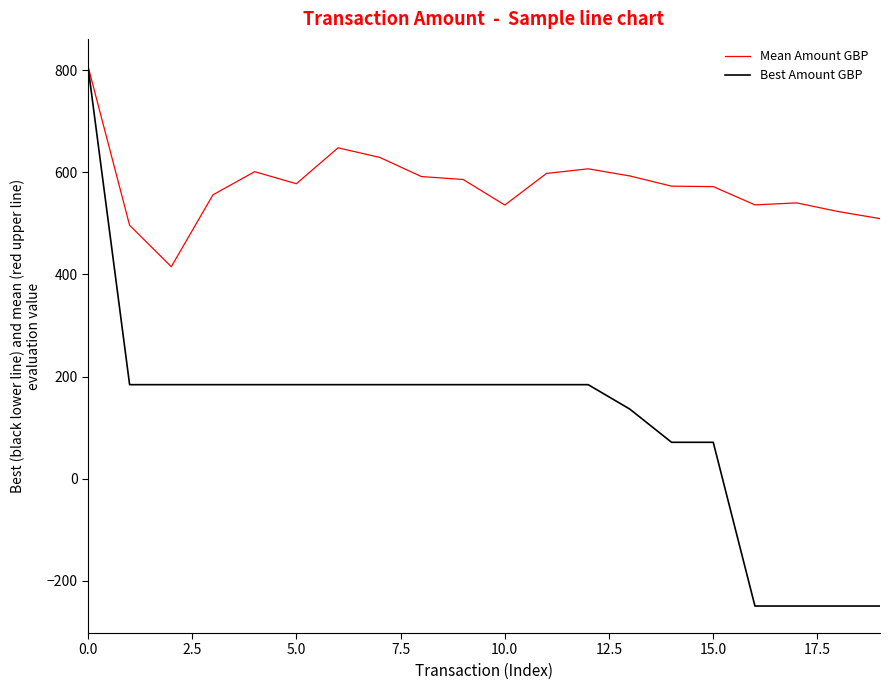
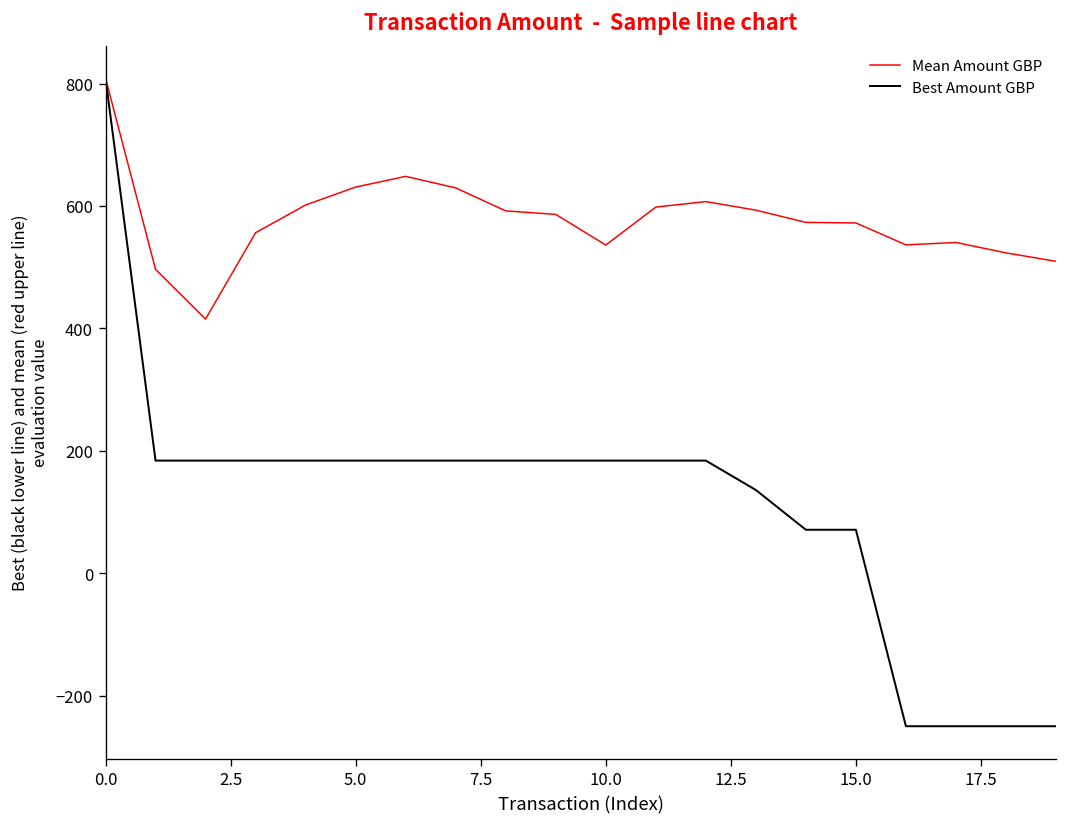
Mean Amount GBP, 5.0: 580 -> 630
